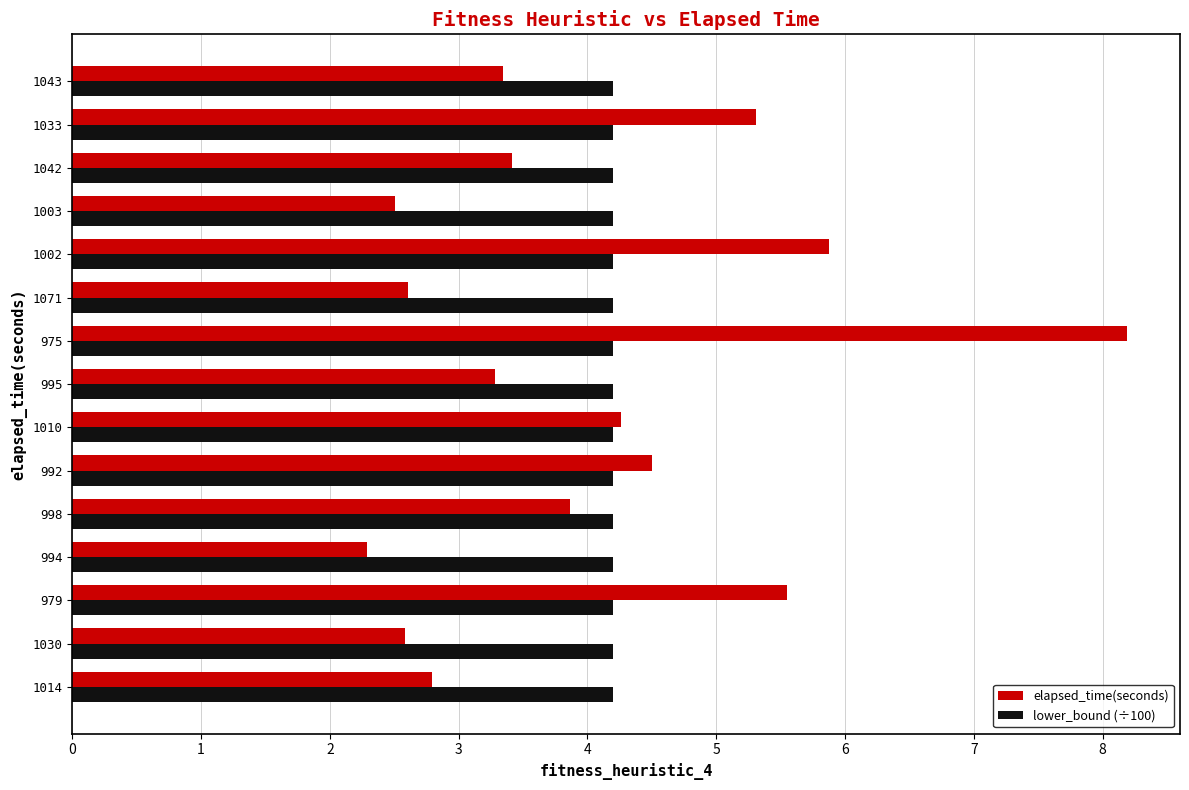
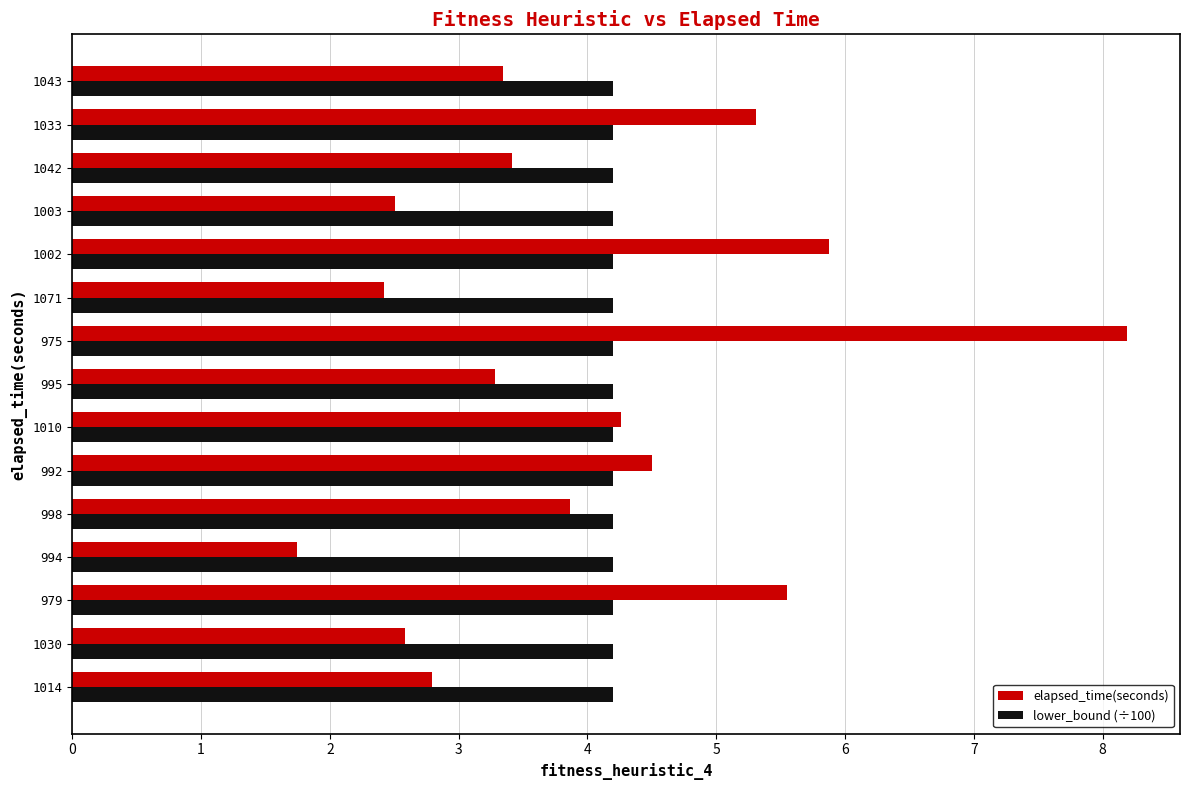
elapsed_time(seconds), 1071: 2.61 -> 2.42
elapsed_time(seconds), 994: 2.29 -> 1.74
